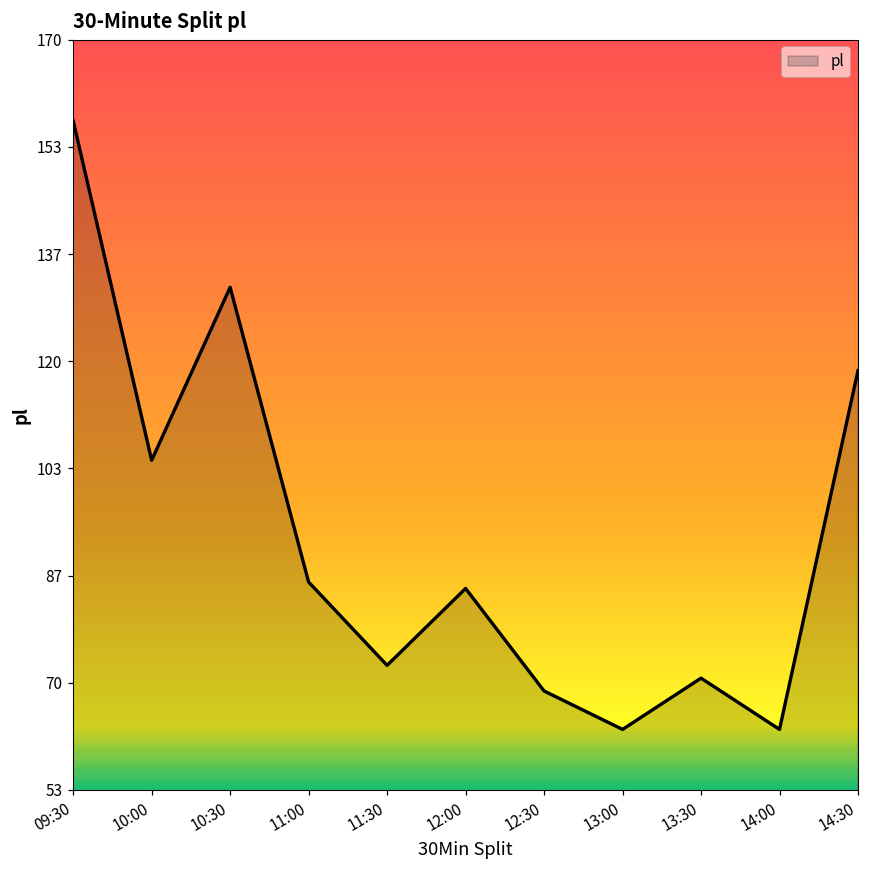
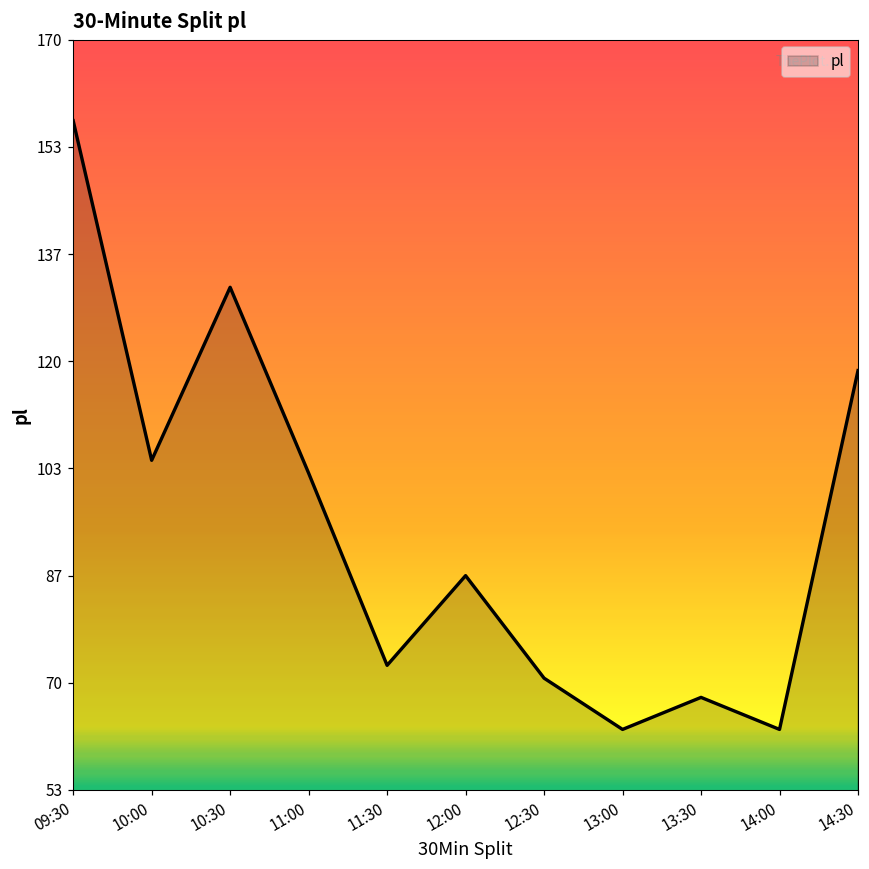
11:00: 86 -> 103
12:00: 85 -> 87
12:30: 69 -> 71
13:30: 71 -> 68
